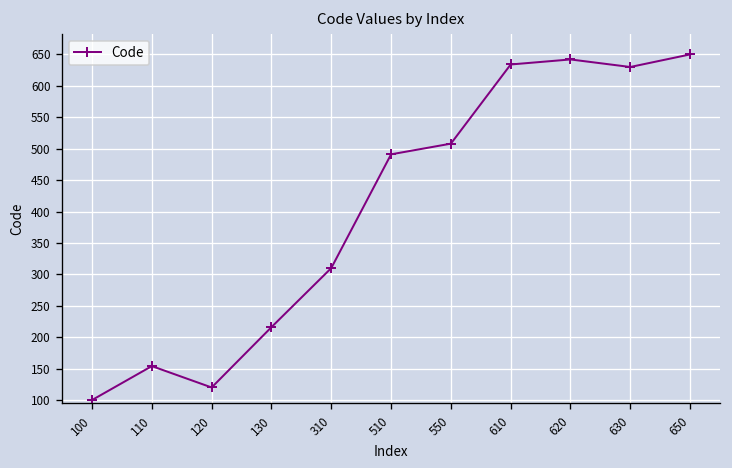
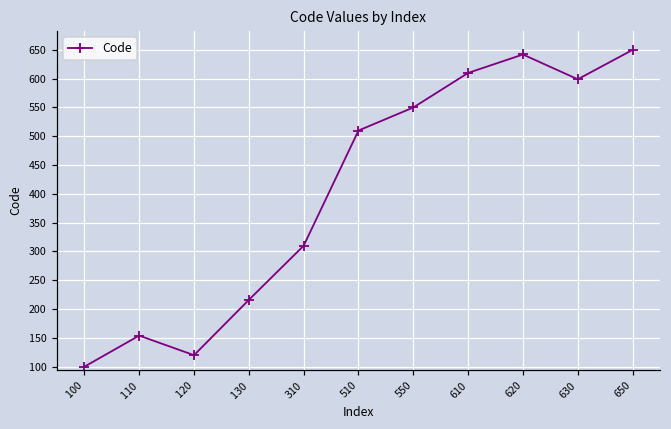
510: 490 -> 510
550: 510 -> 550
610: 630 -> 610
630: 630 -> 600
